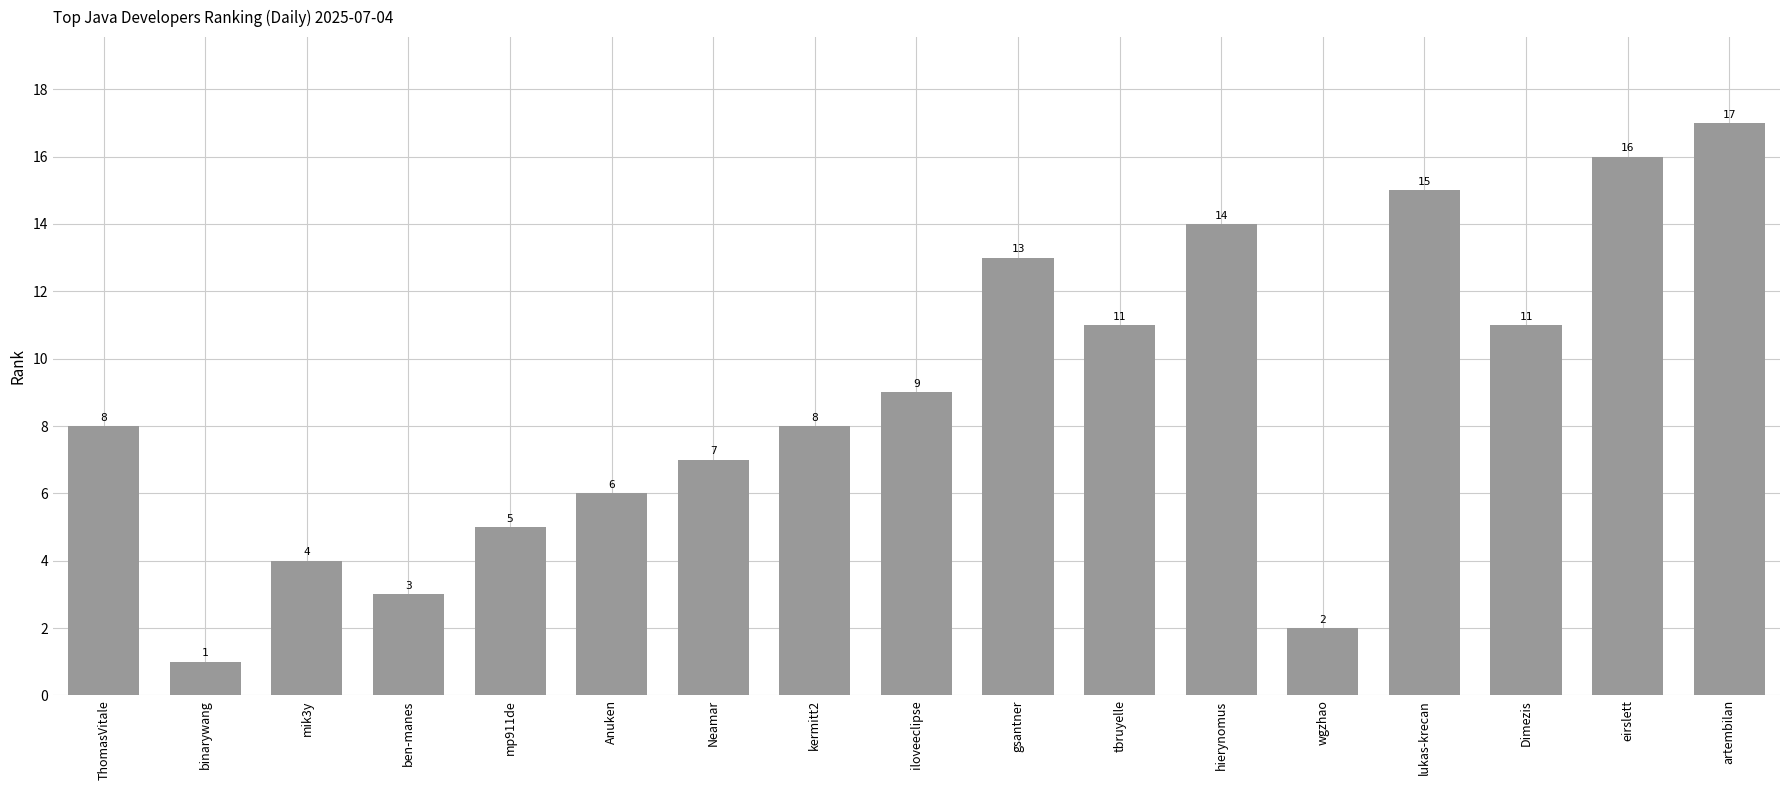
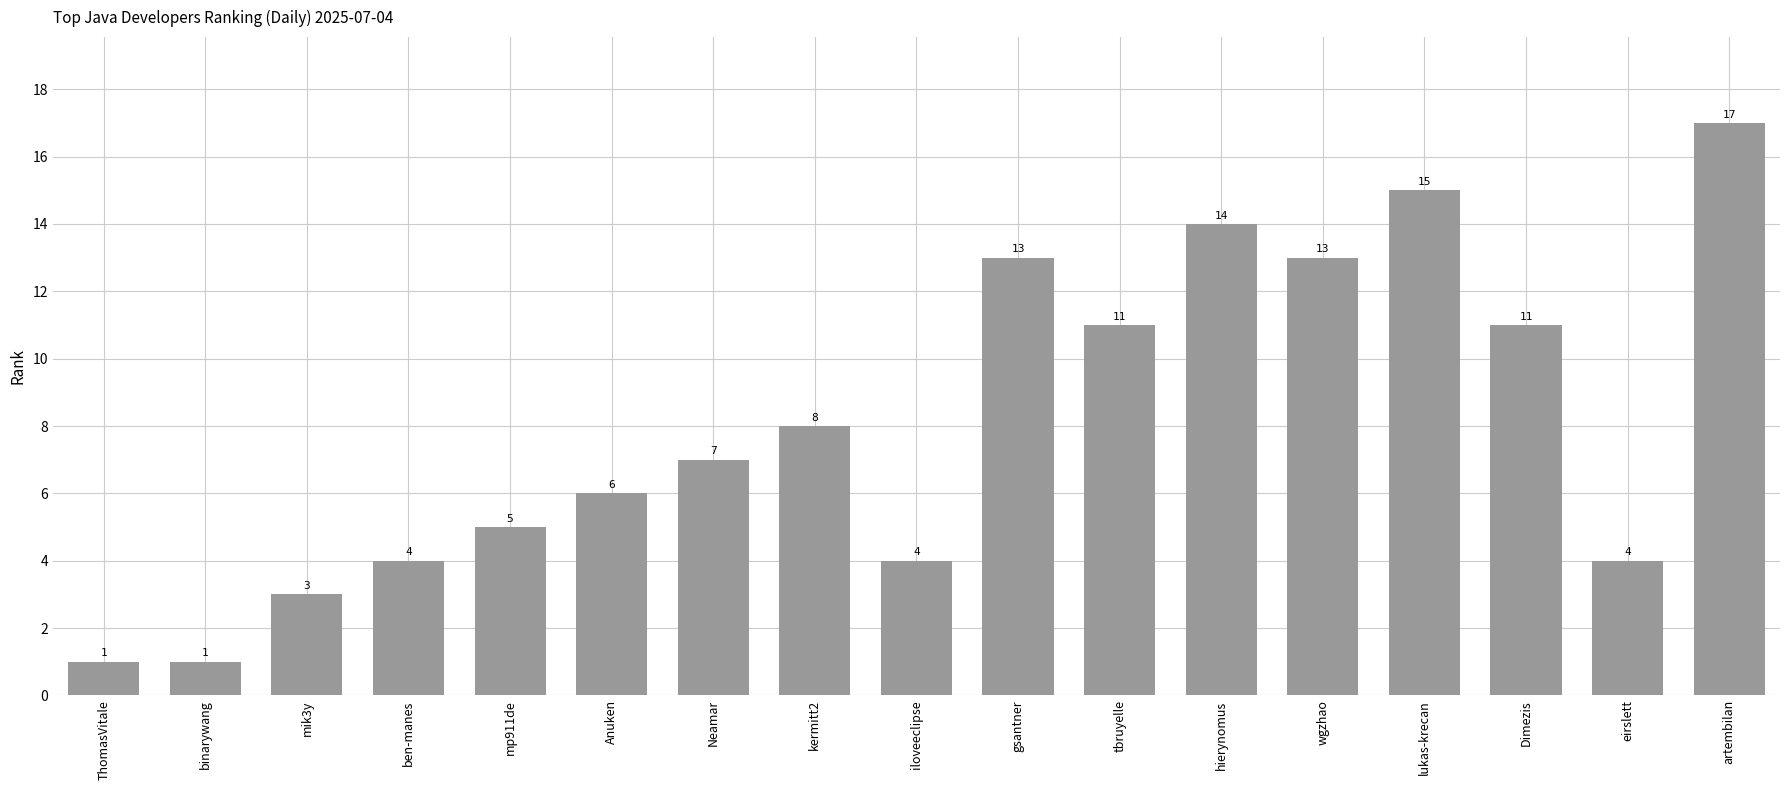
ThomasVitale: 8 -> 1
mik3y: 4 -> 3
ben-manes: 3 -> 4
iloveeclipse: 9 -> 4
wgzhao: 2 -> 13
eirslett: 16 -> 4
